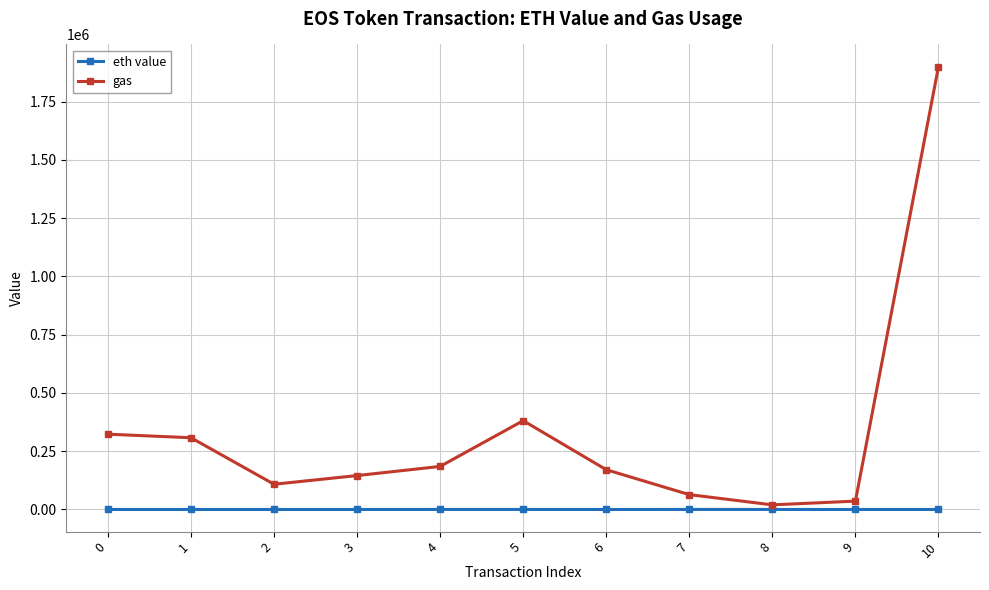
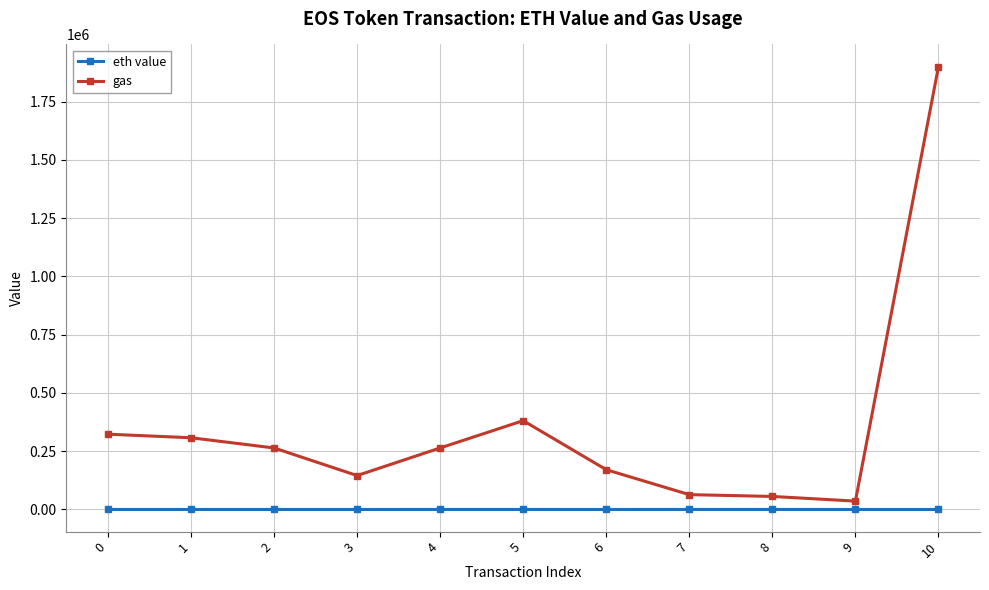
gas, 2: 110000 -> 260000
gas, 4: 180000 -> 260000
gas, 8: 20000 -> 60000
